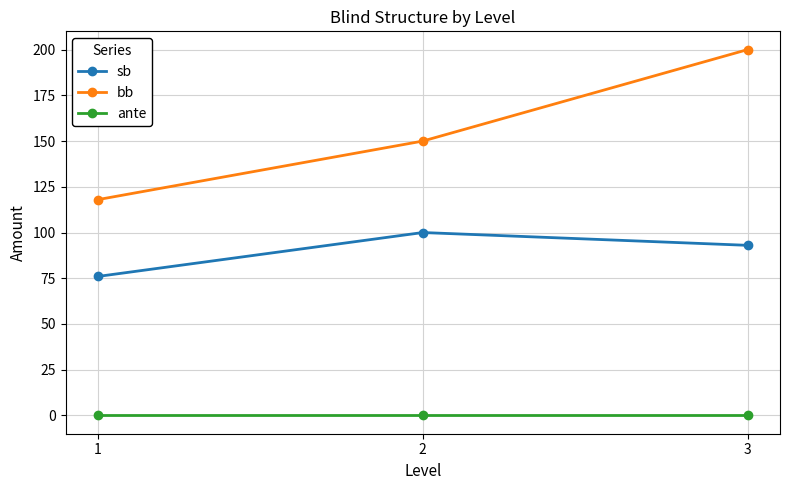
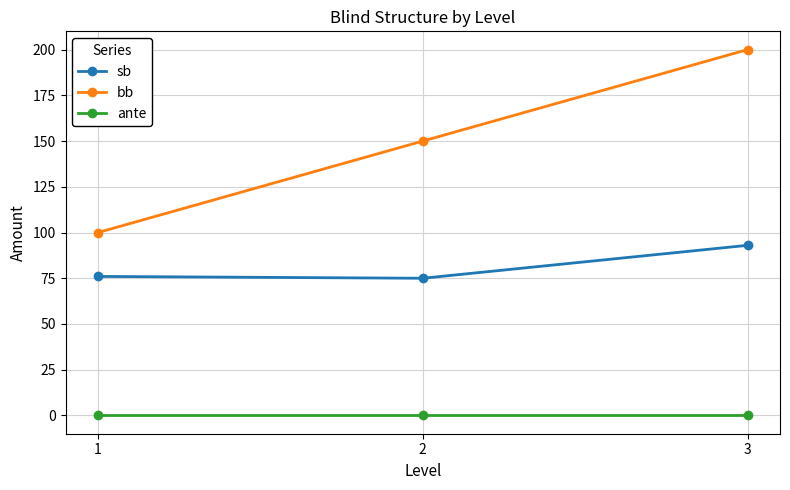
bb, 1: 118 -> 100
sb, 2: 100 -> 75
